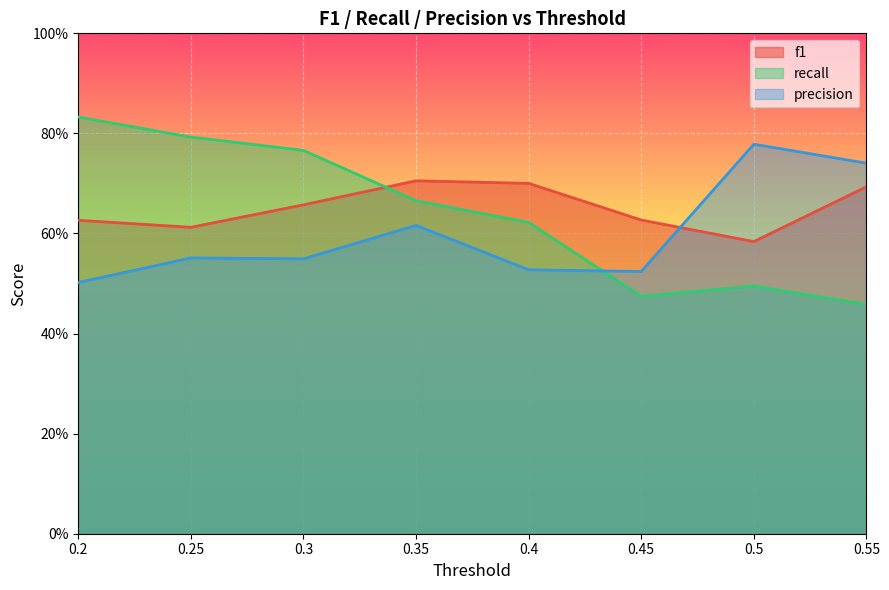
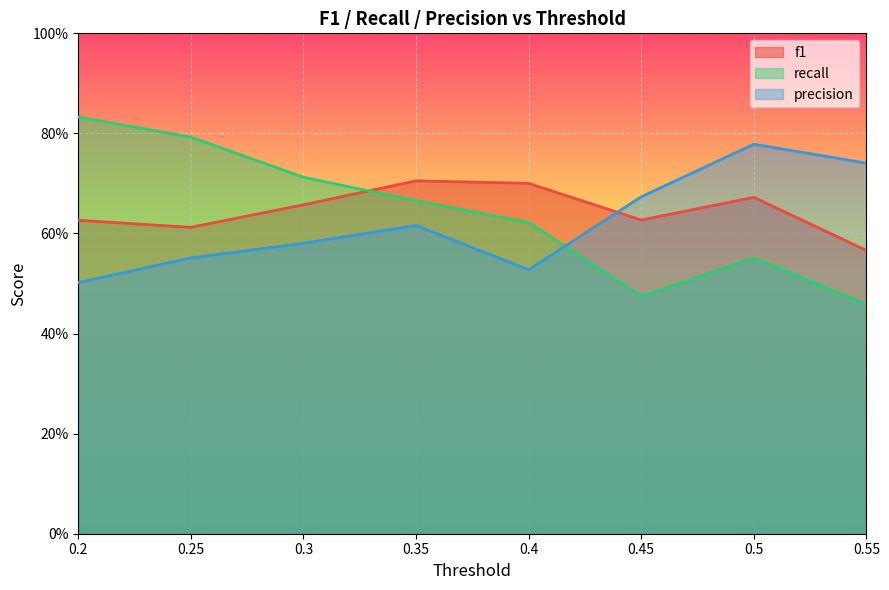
recall, 0.3: 77% -> 71%
precision, 0.3: 55% -> 58%
precision, 0.45: 52% -> 67%
f1, 0.5: 58% -> 67%
recall, 0.5: 49% -> 55%
f1, 0.55: 69% -> 57%
